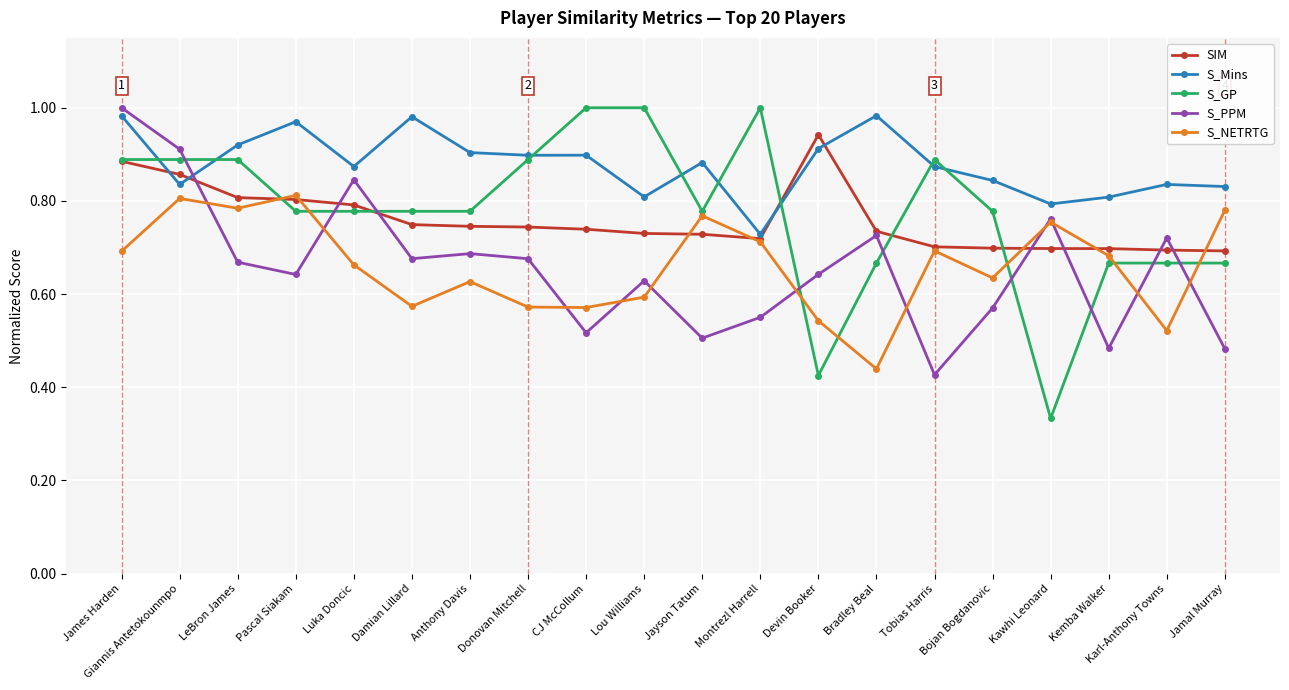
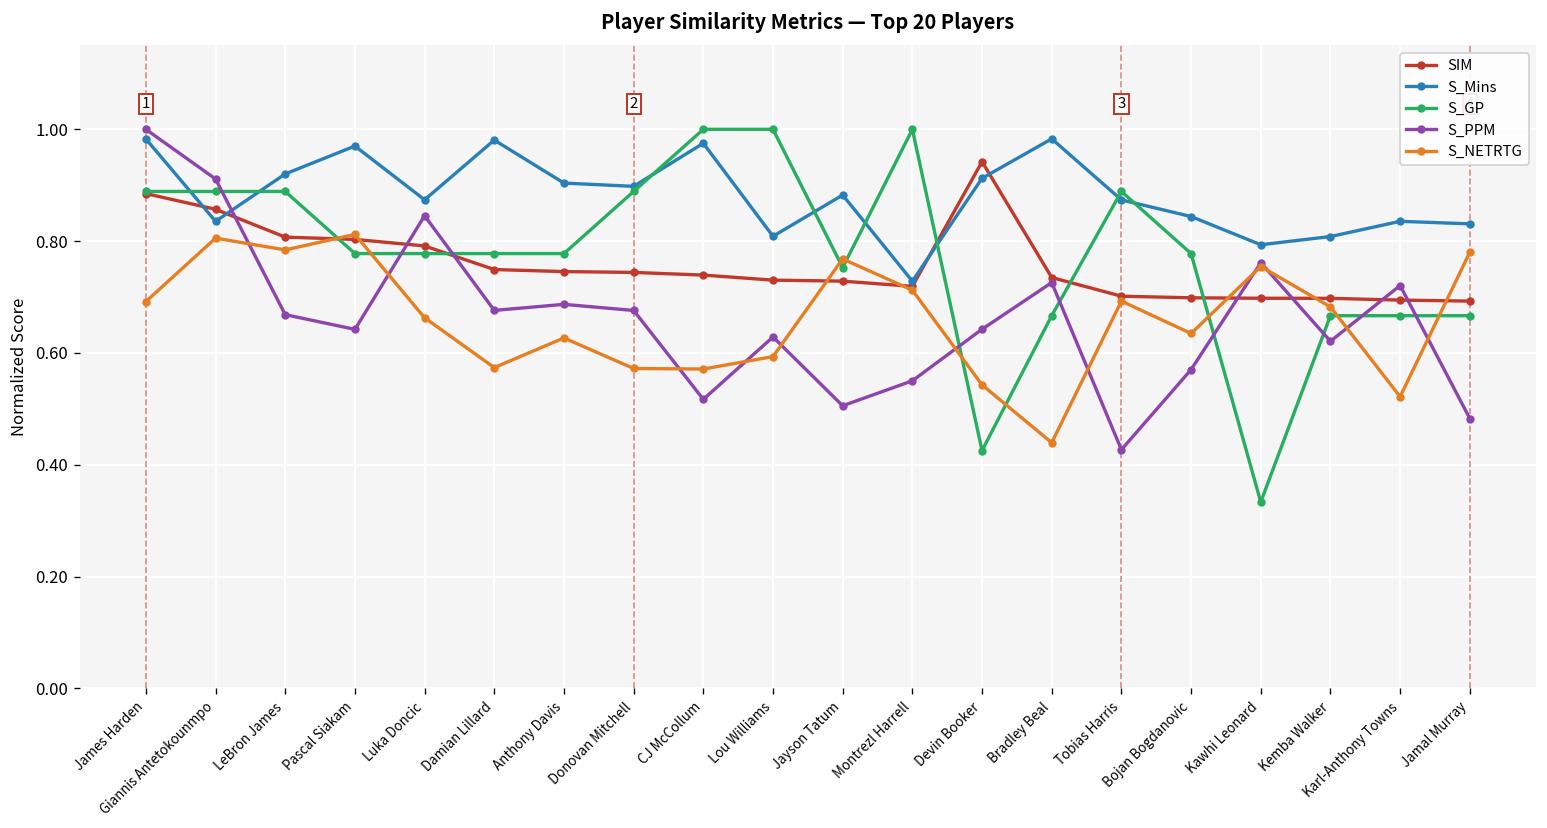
S_Mins, CJ McCollum: 0.90 -> 0.98
S_GP, Jayson Tatum: 0.78 -> 0.75
S_PPM, Kemba Walker: 0.48 -> 0.62
